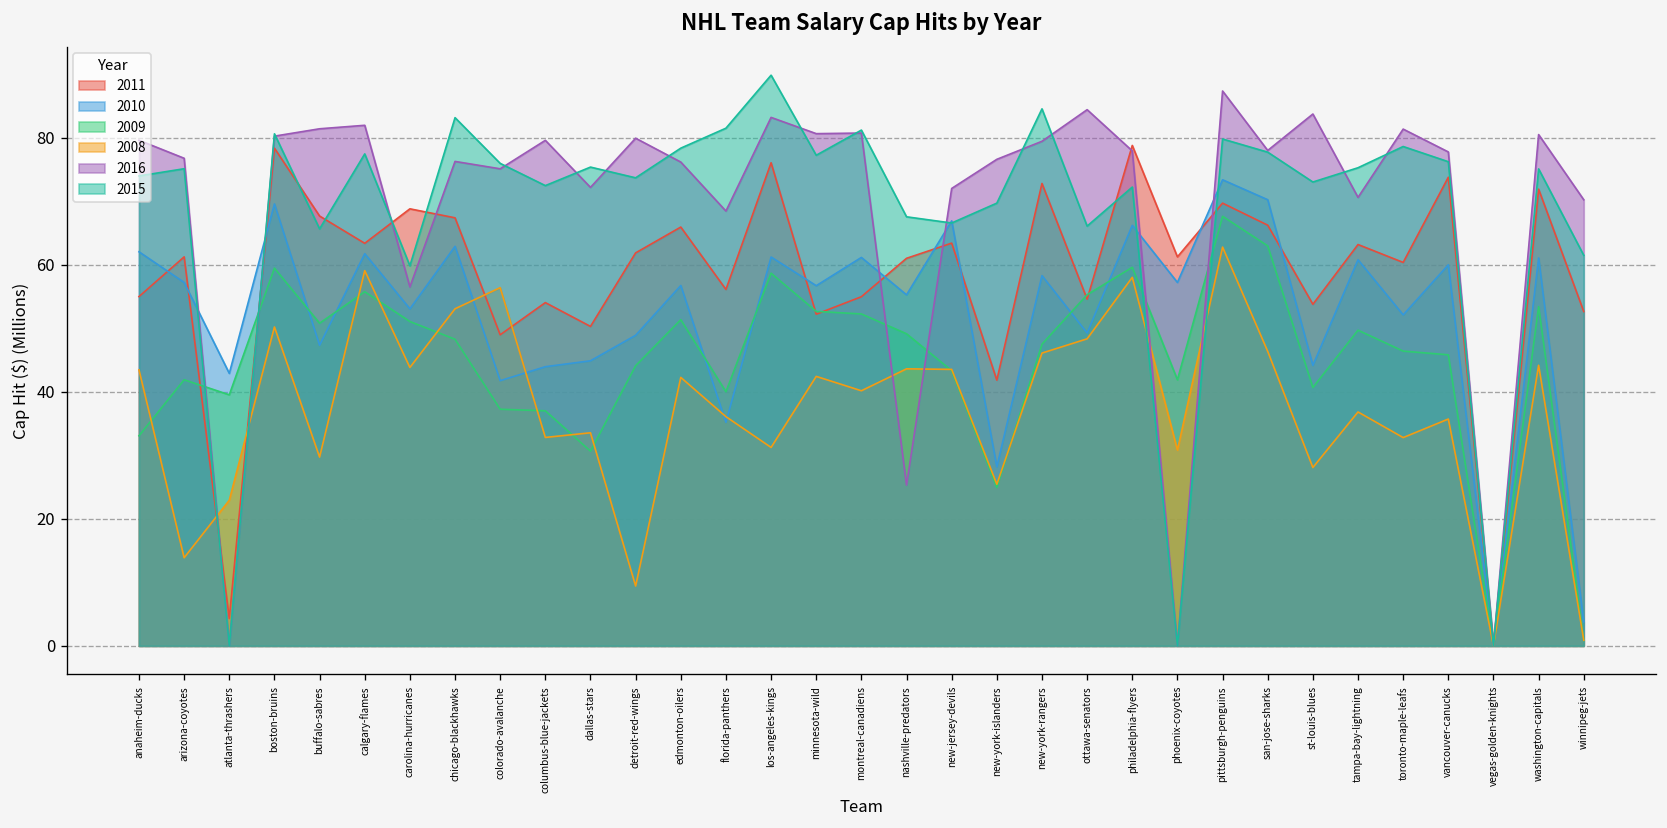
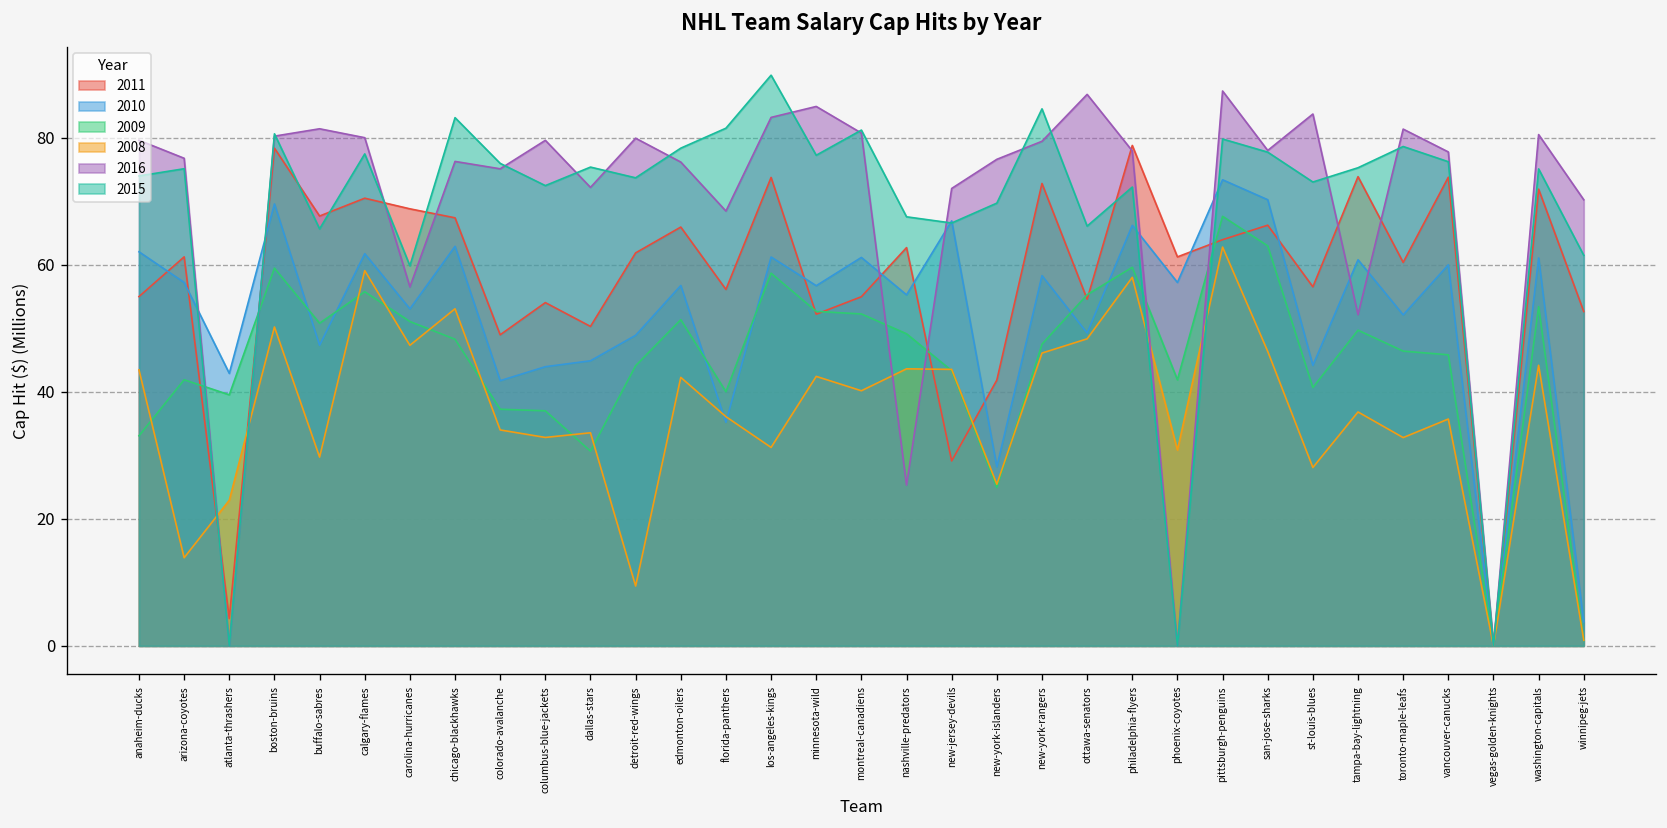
2011, calgary-flames: 63 -> 70
2016, calgary-flames: 82 -> 80
2008, carolina-hurricanes: 44 -> 47
2008, colorado-avalanche: 56 -> 34
2011, los-angeles-kings: 76 -> 74
2016, minnesota-wild: 81 -> 85
2011, nashville-predators: 61 -> 63
2011, new-jersey-devils: 63 -> 29
2016, ottawa-senators: 84 -> 87
2011, pittsburgh-penguins: 70 -> 64
2011, st-louis-blues: 54 -> 57
2011, tampa-bay-lightning: 63 -> 74
2016, tampa-bay-lightning: 71 -> 52
